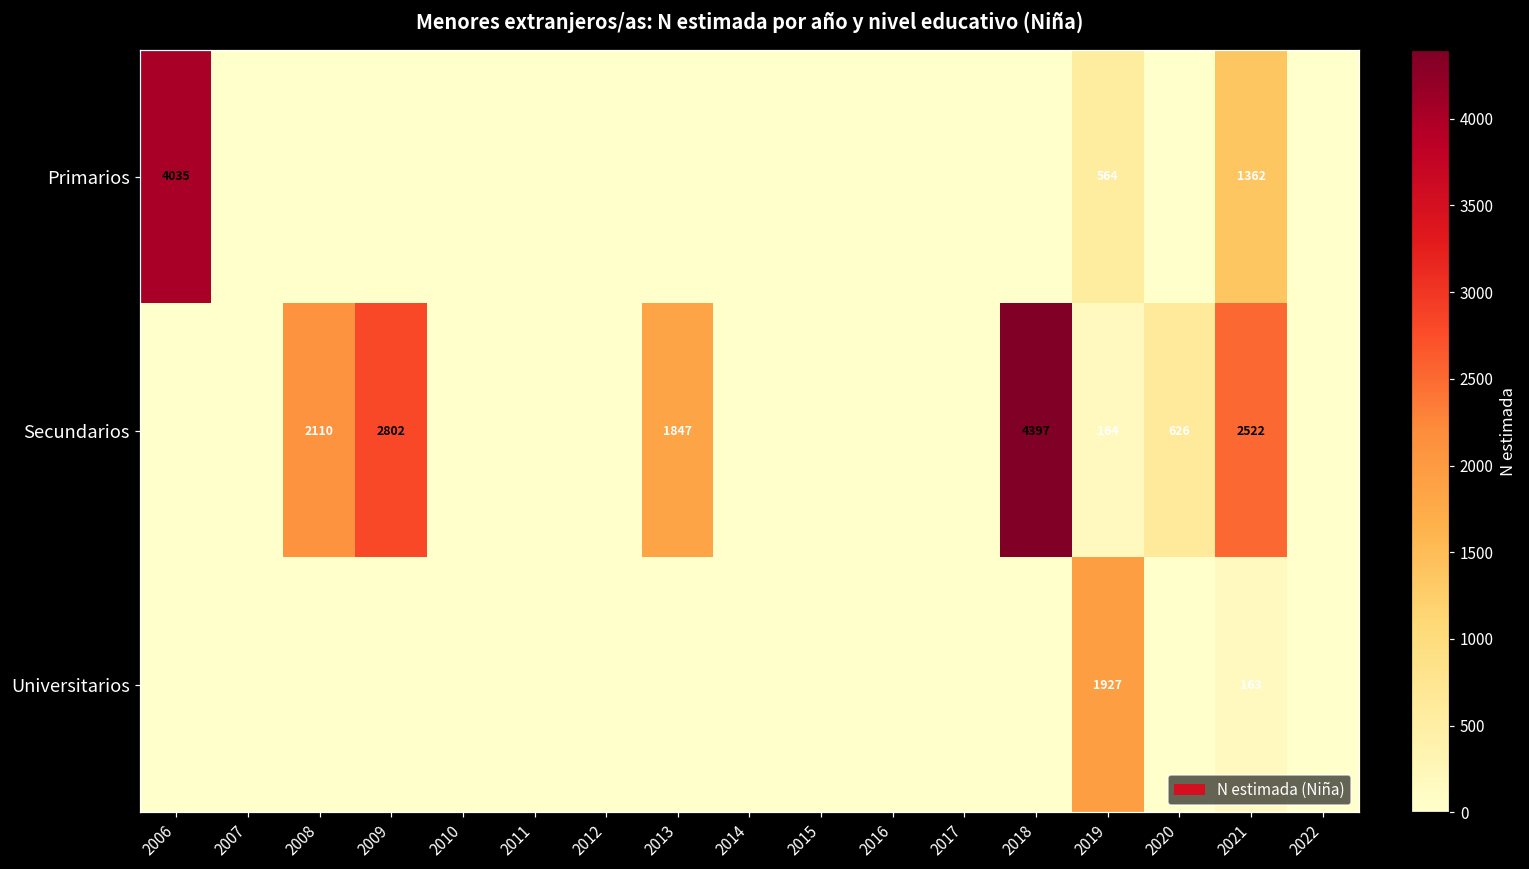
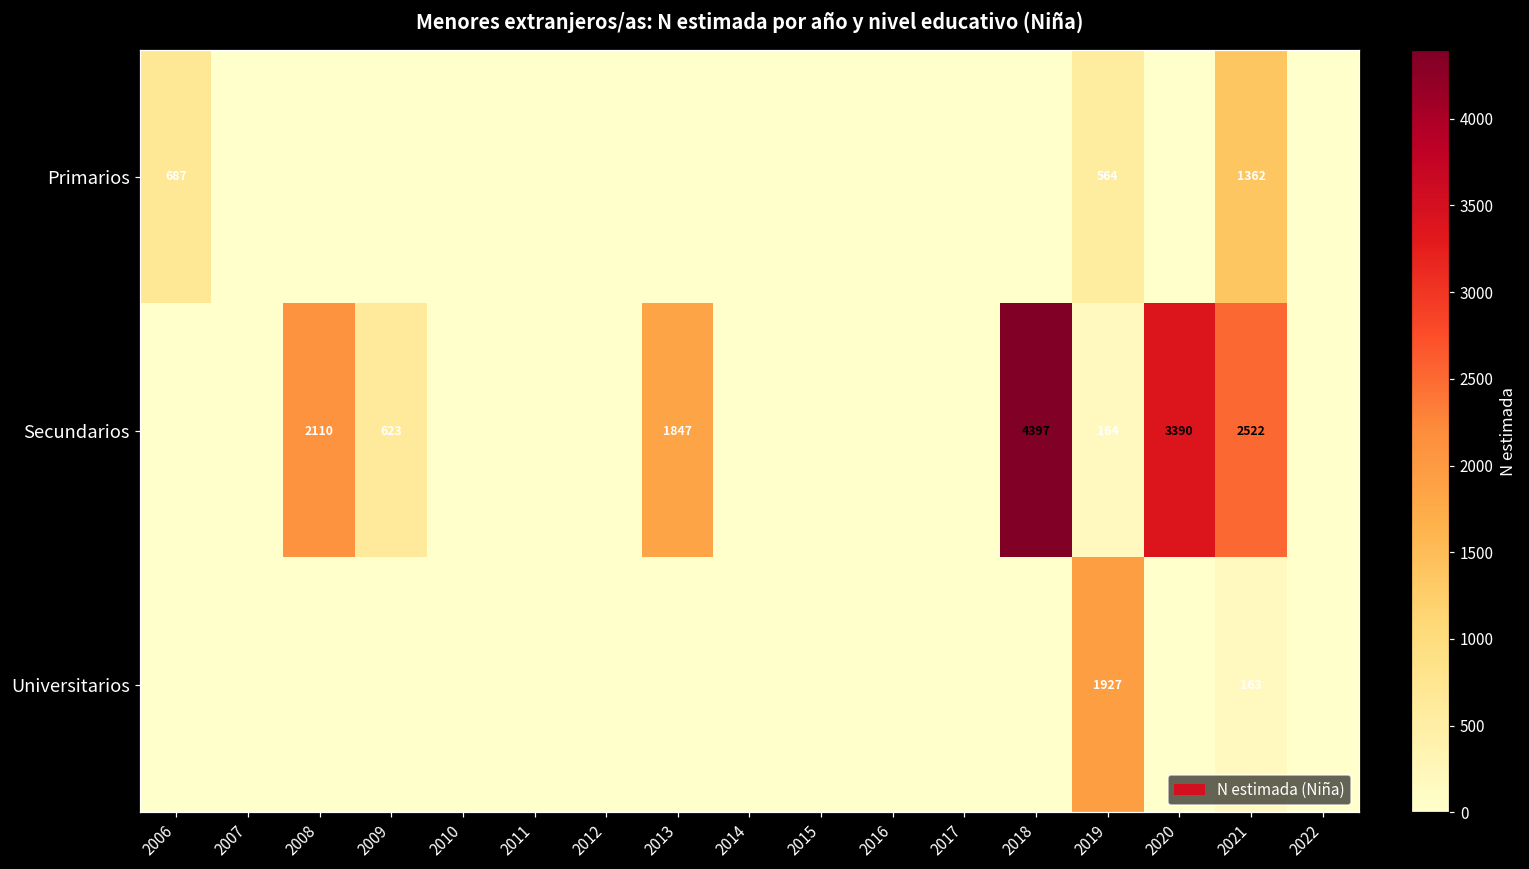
Primarios, 2006: 4035 -> 687
Secundarios, 2009: 2802 -> 623
Secundarios, 2020: 626 -> 3390
